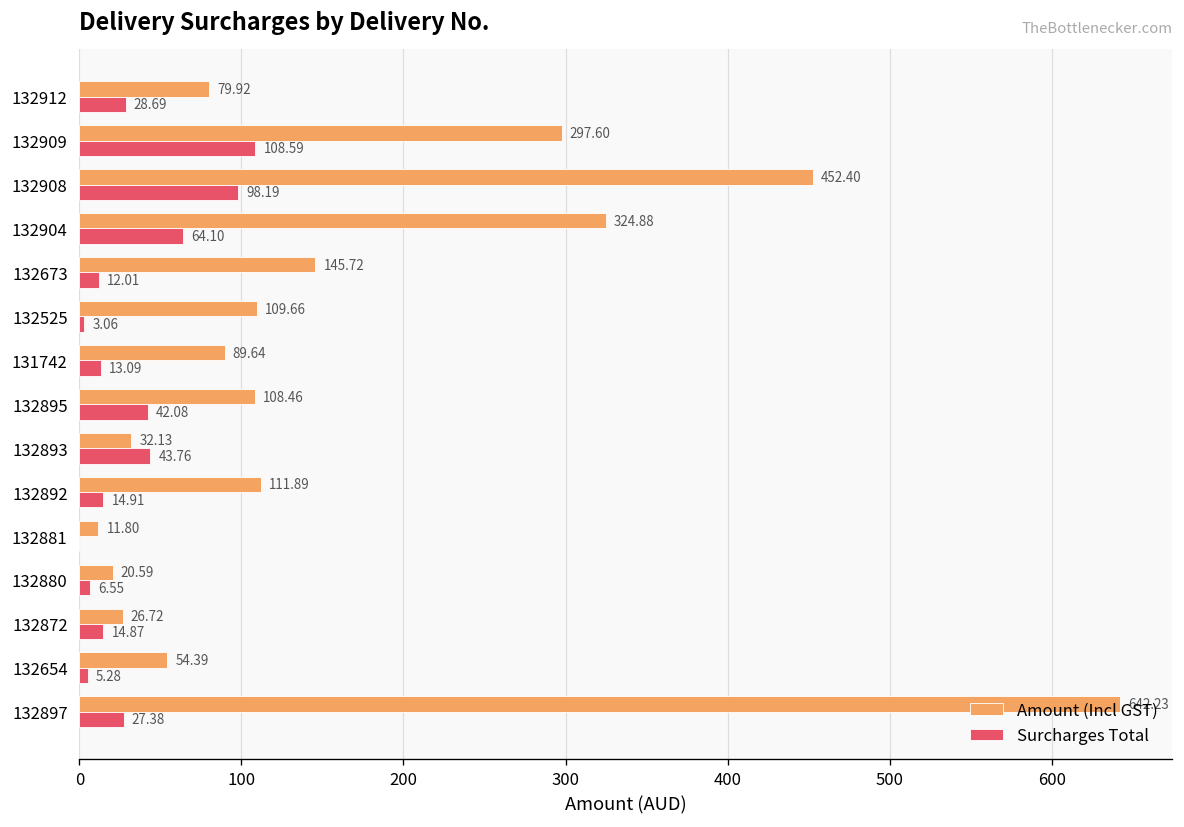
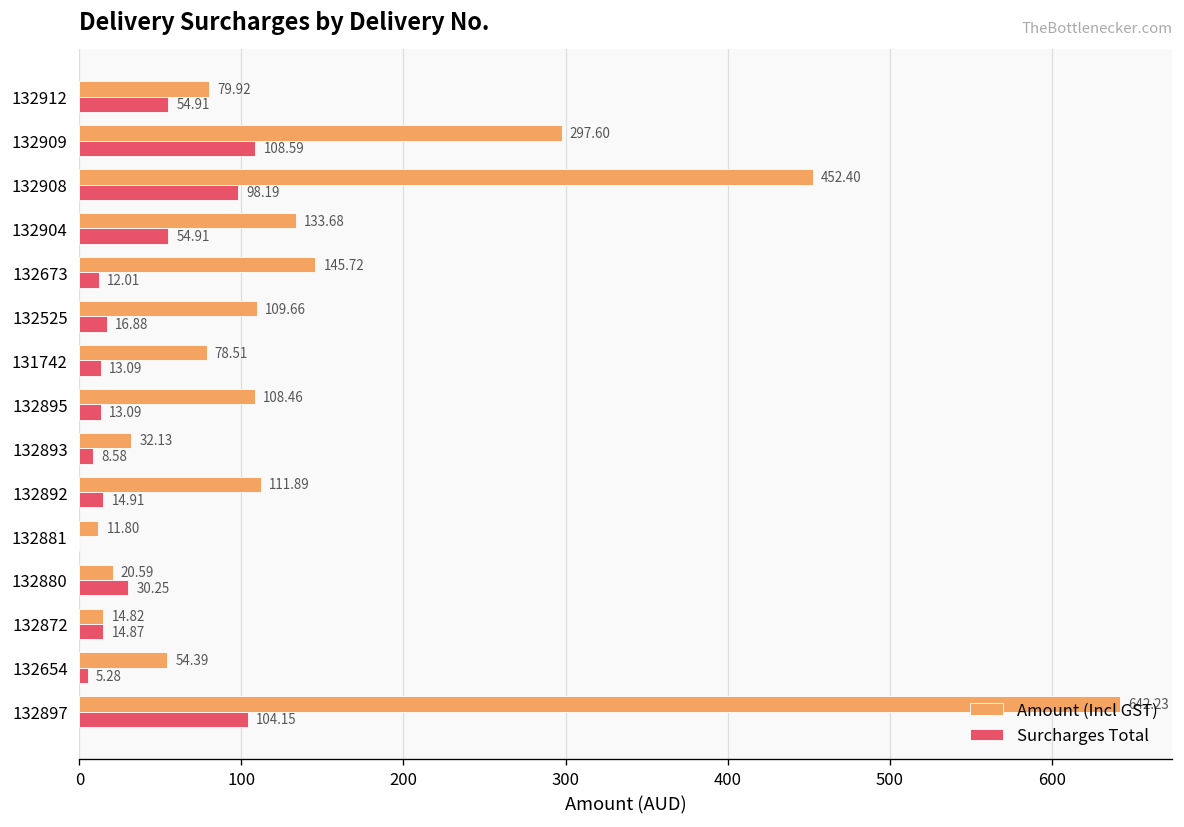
Surcharges Total, 132912: 28.69 -> 54.91
Amount (Incl GST), 132904: 324.88 -> 133.68
Surcharges Total, 132904: 64.10 -> 54.91
Surcharges Total, 132525: 3.06 -> 16.88
Amount (Incl GST), 131742: 89.64 -> 78.51
Surcharges Total, 132895: 42.08 -> 13.09
Surcharges Total, 132893: 43.76 -> 8.58
Surcharges Total, 132880: 6.55 -> 30.25
Amount (Incl GST), 132872: 26.72 -> 14.82
Surcharges Total, 132897: 27.38 -> 104.15
